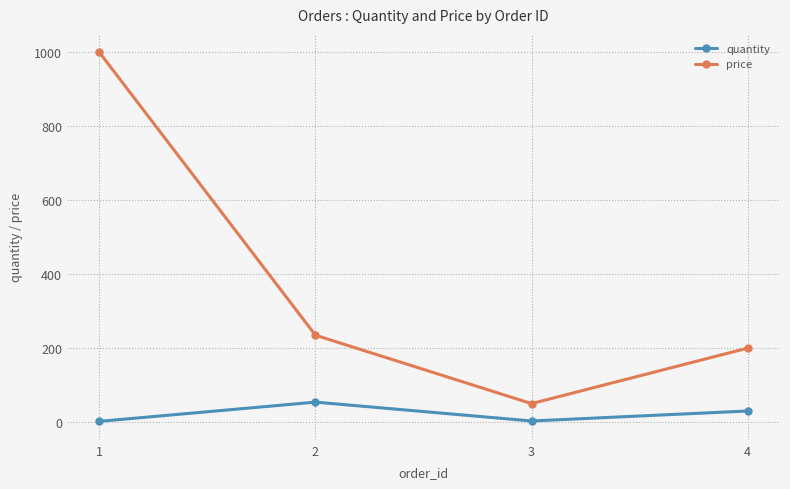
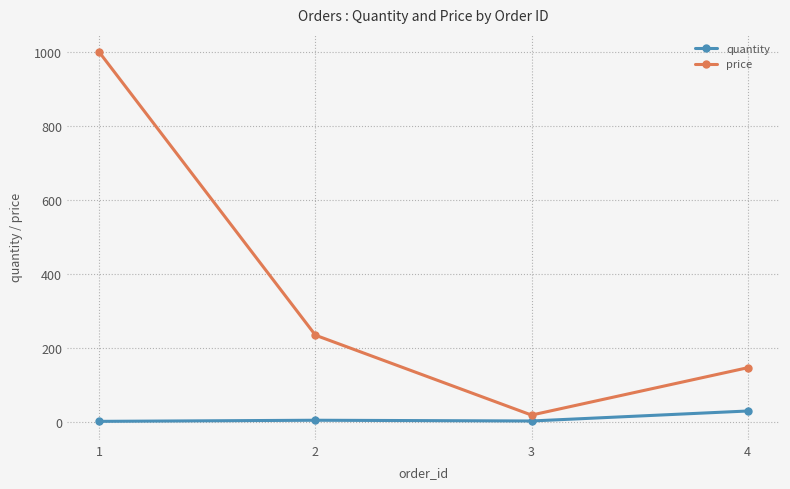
quantity, 2: 50 -> 10
price, 3: 50 -> 20
price, 4: 200 -> 150
